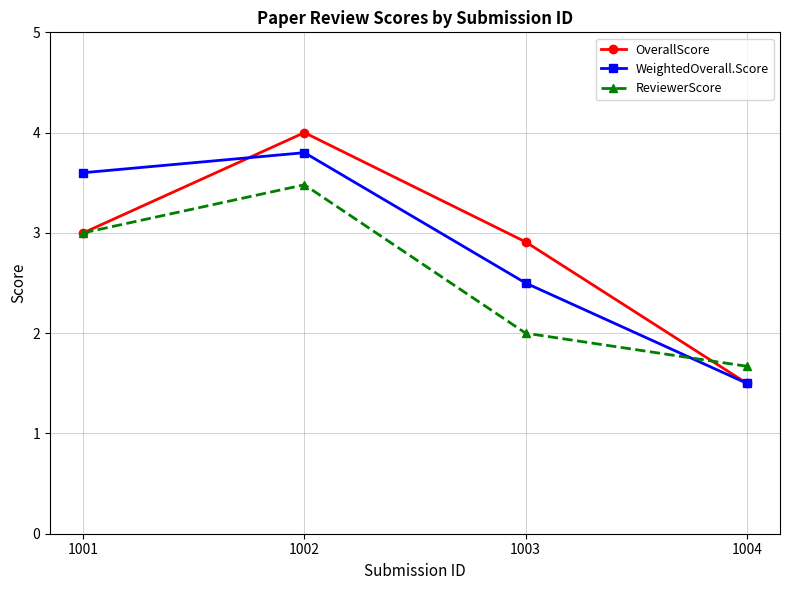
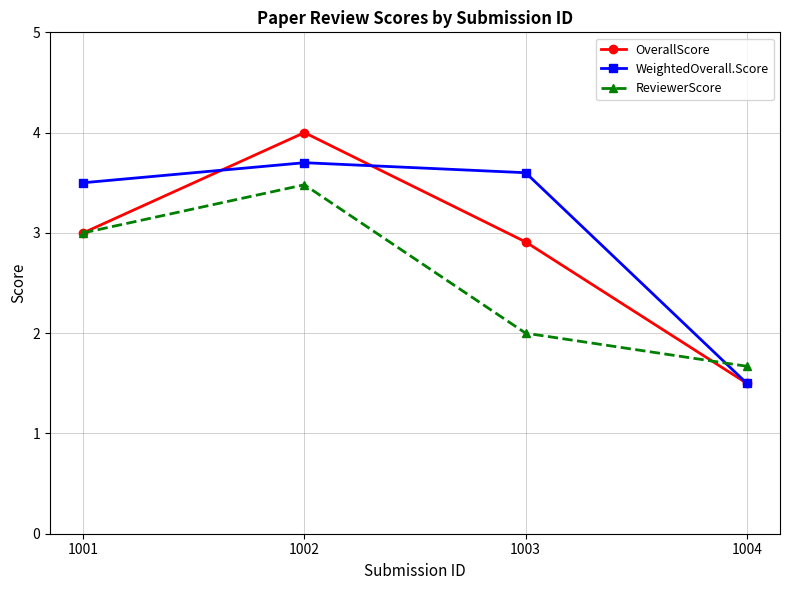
WeightedOverall.Score, 1001: 3.6 -> 3.5
WeightedOverall.Score, 1002: 3.8 -> 3.7
WeightedOverall.Score, 1003: 2.5 -> 3.6
